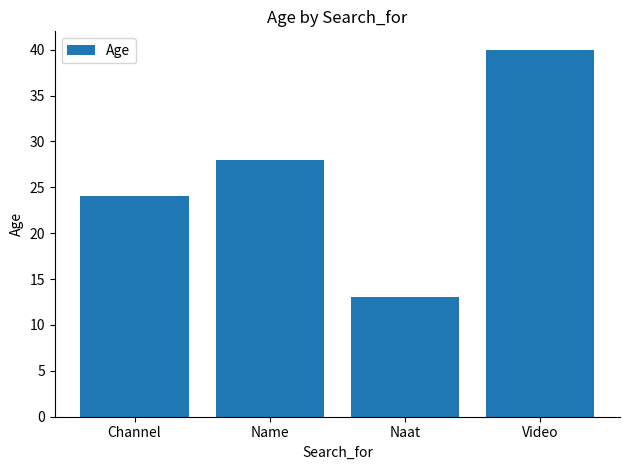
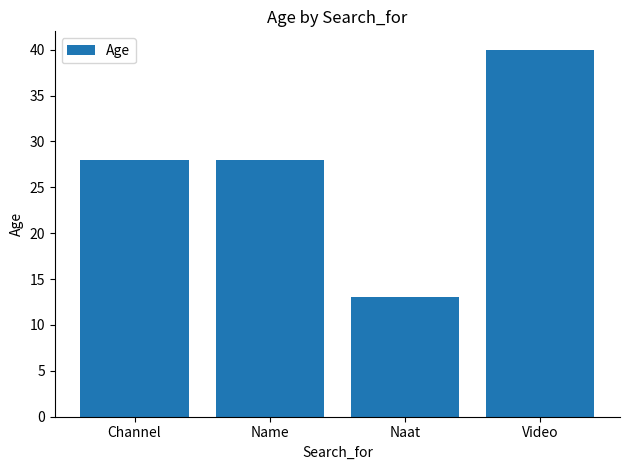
Channel: 24 -> 28
